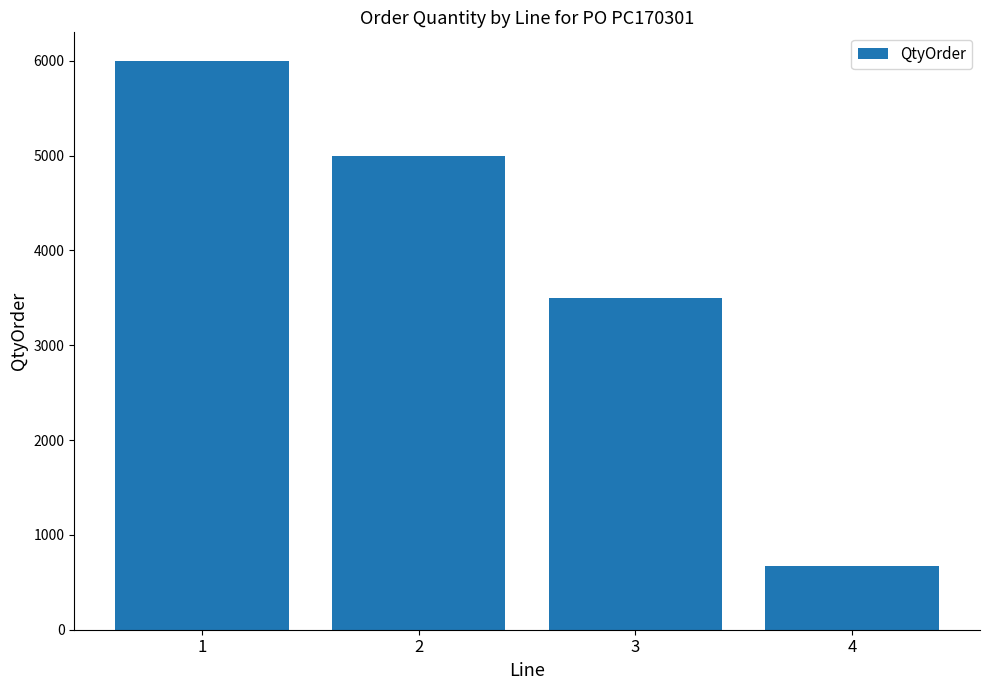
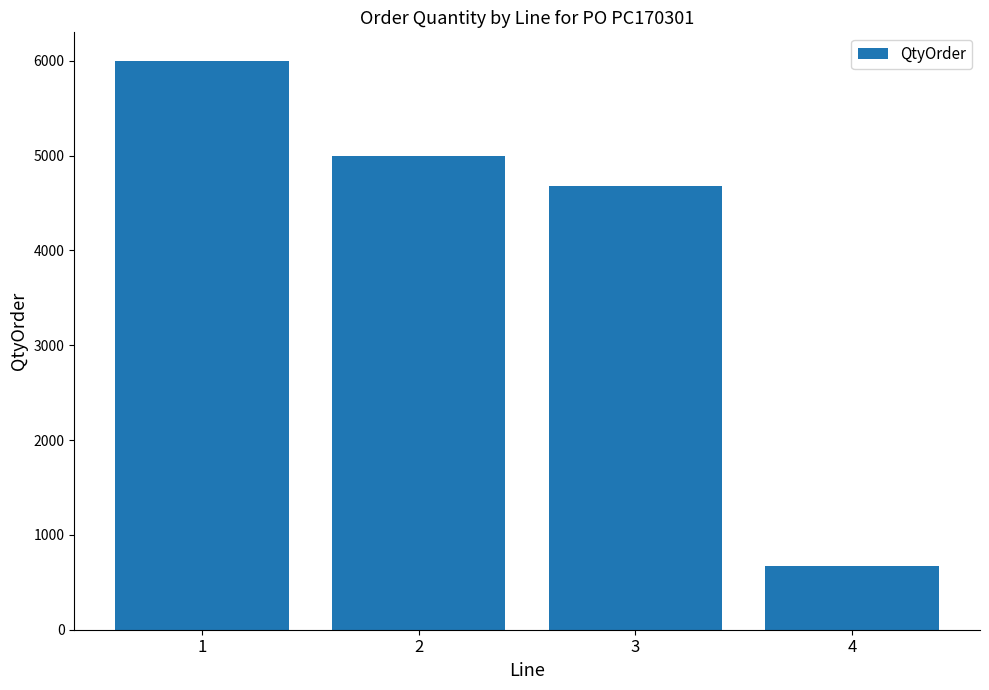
3: 3500 -> 4700
